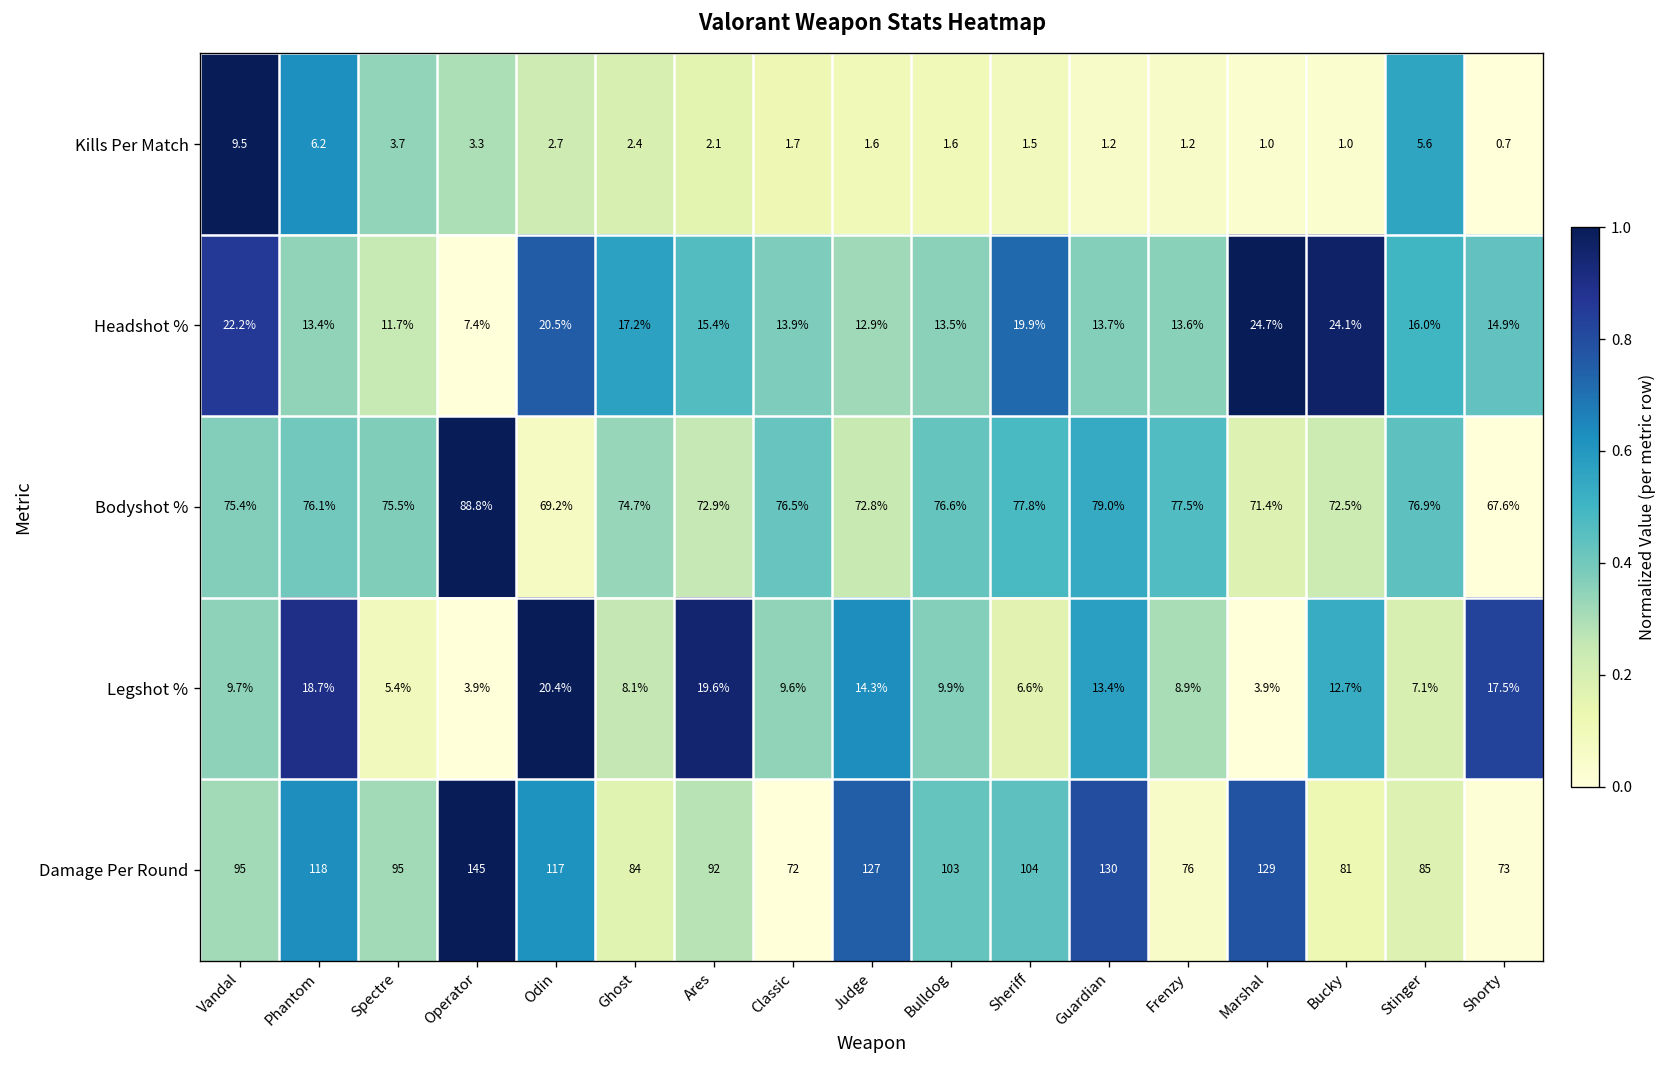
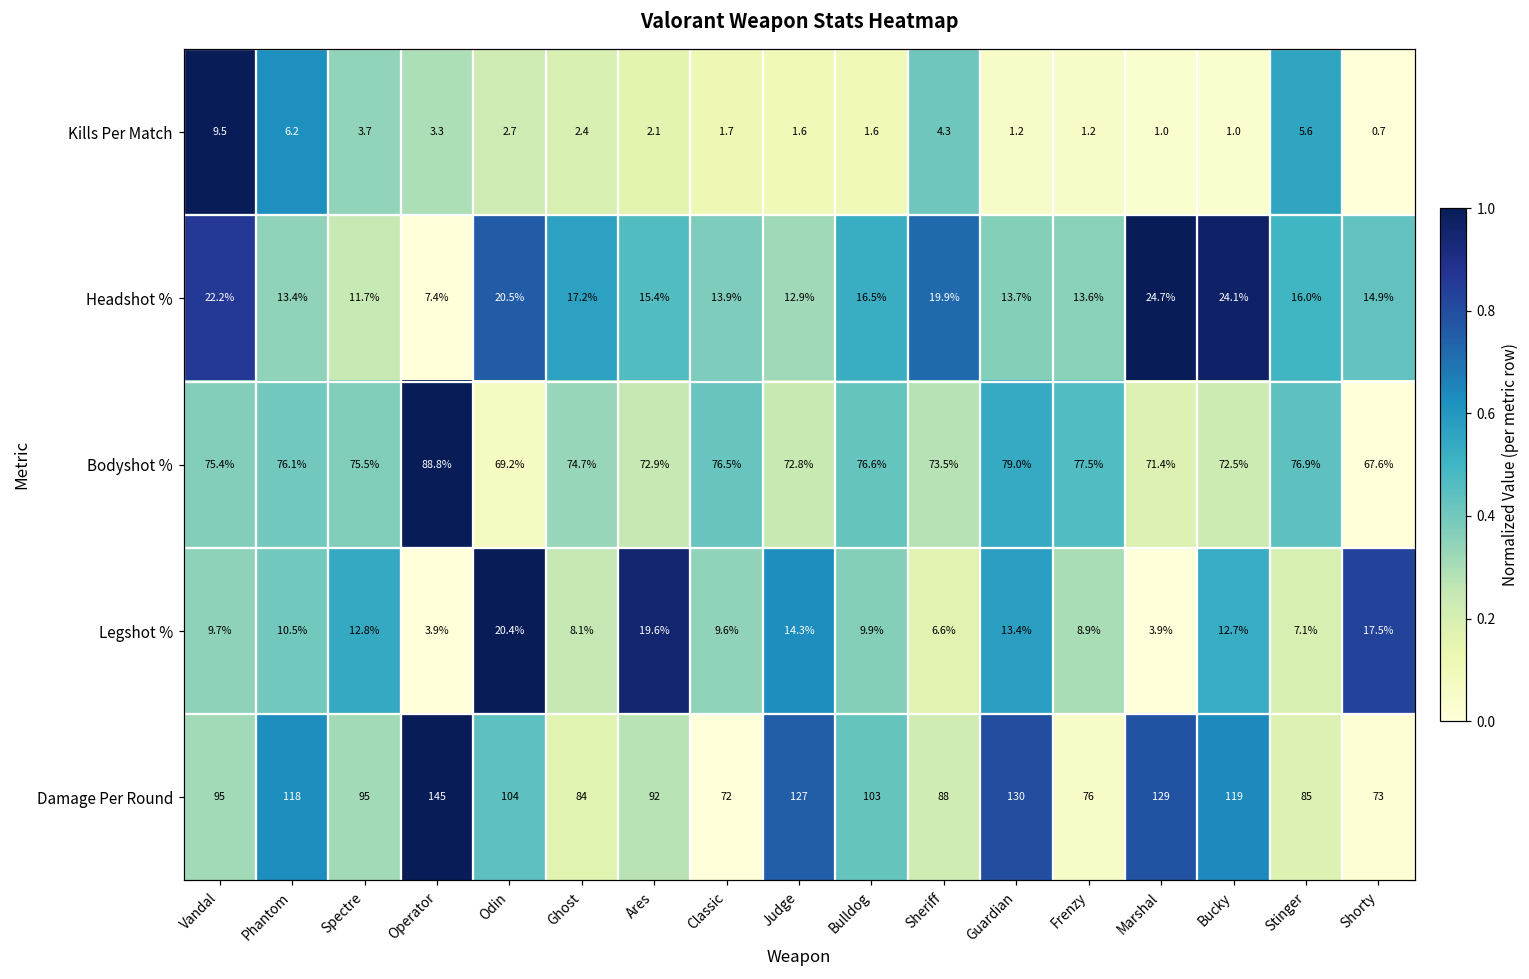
Kills Per Match, Sheriff: 1.5 -> 4.3
Headshot %, Bulldog: 13.5% -> 16.5%
Bodyshot %, Sheriff: 77.8% -> 73.5%
Legshot %, Phantom: 18.7% -> 10.5%
Legshot %, Spectre: 5.4% -> 12.8%
Damage Per Round, Odin: 117 -> 104
Damage Per Round, Sheriff: 104 -> 88
Damage Per Round, Bucky: 81 -> 119
